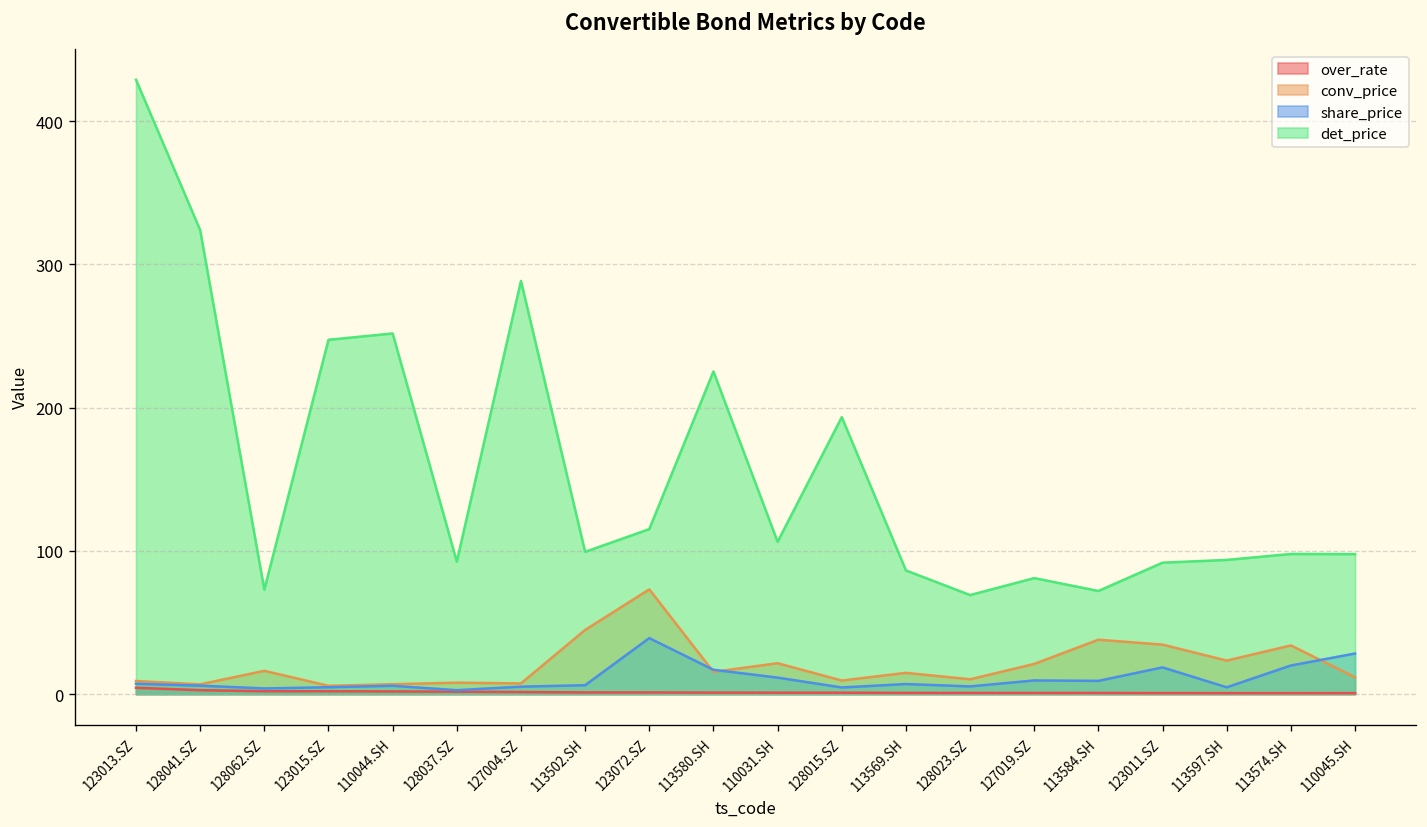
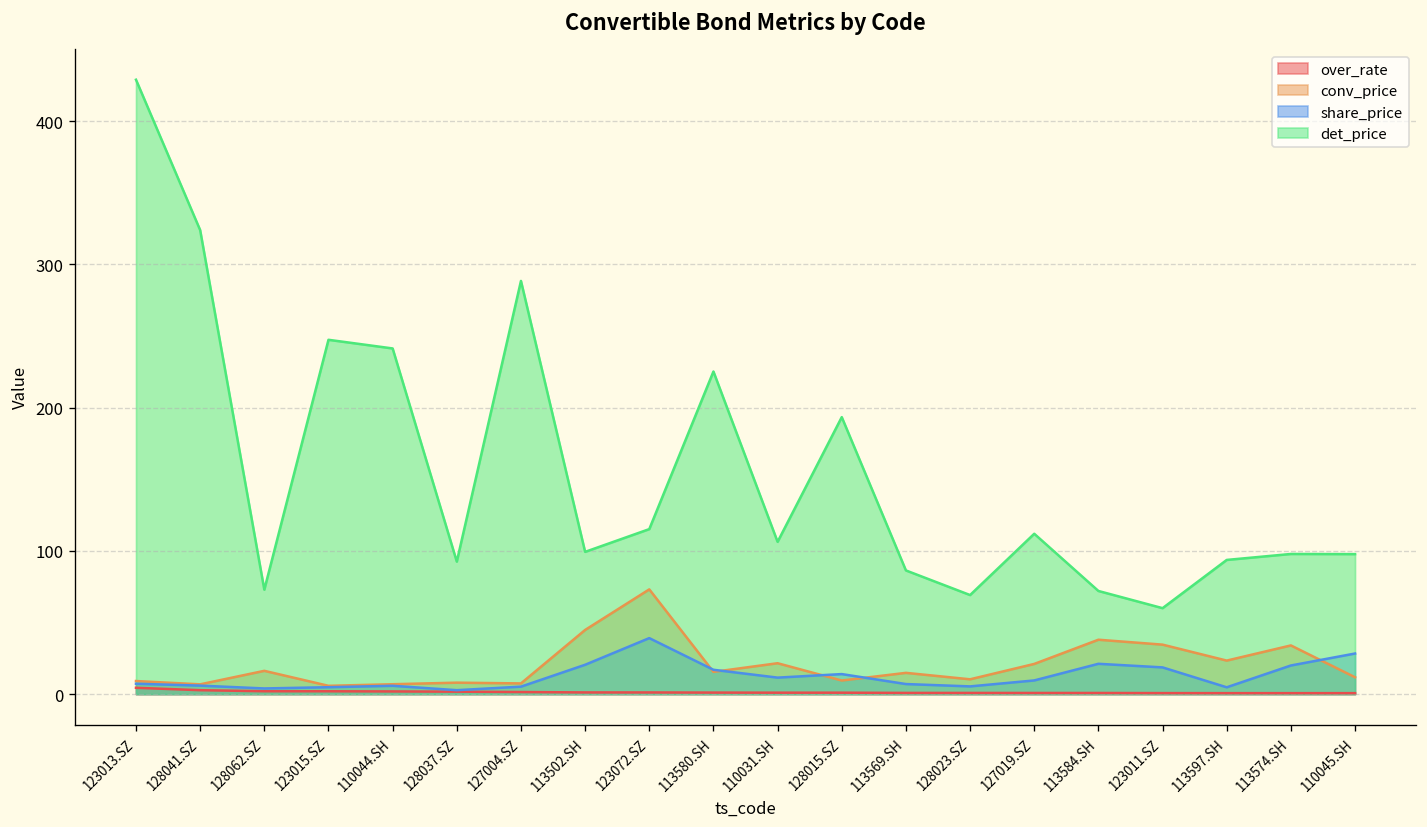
det_price, 110044.SH: 252 -> 241
share_price, 113502.SH: 6 -> 20
share_price, 128015.SZ: 5 -> 14
det_price, 127019.SZ: 81 -> 112
share_price, 113584.SH: 9 -> 21
det_price, 123011.SZ: 92 -> 60
